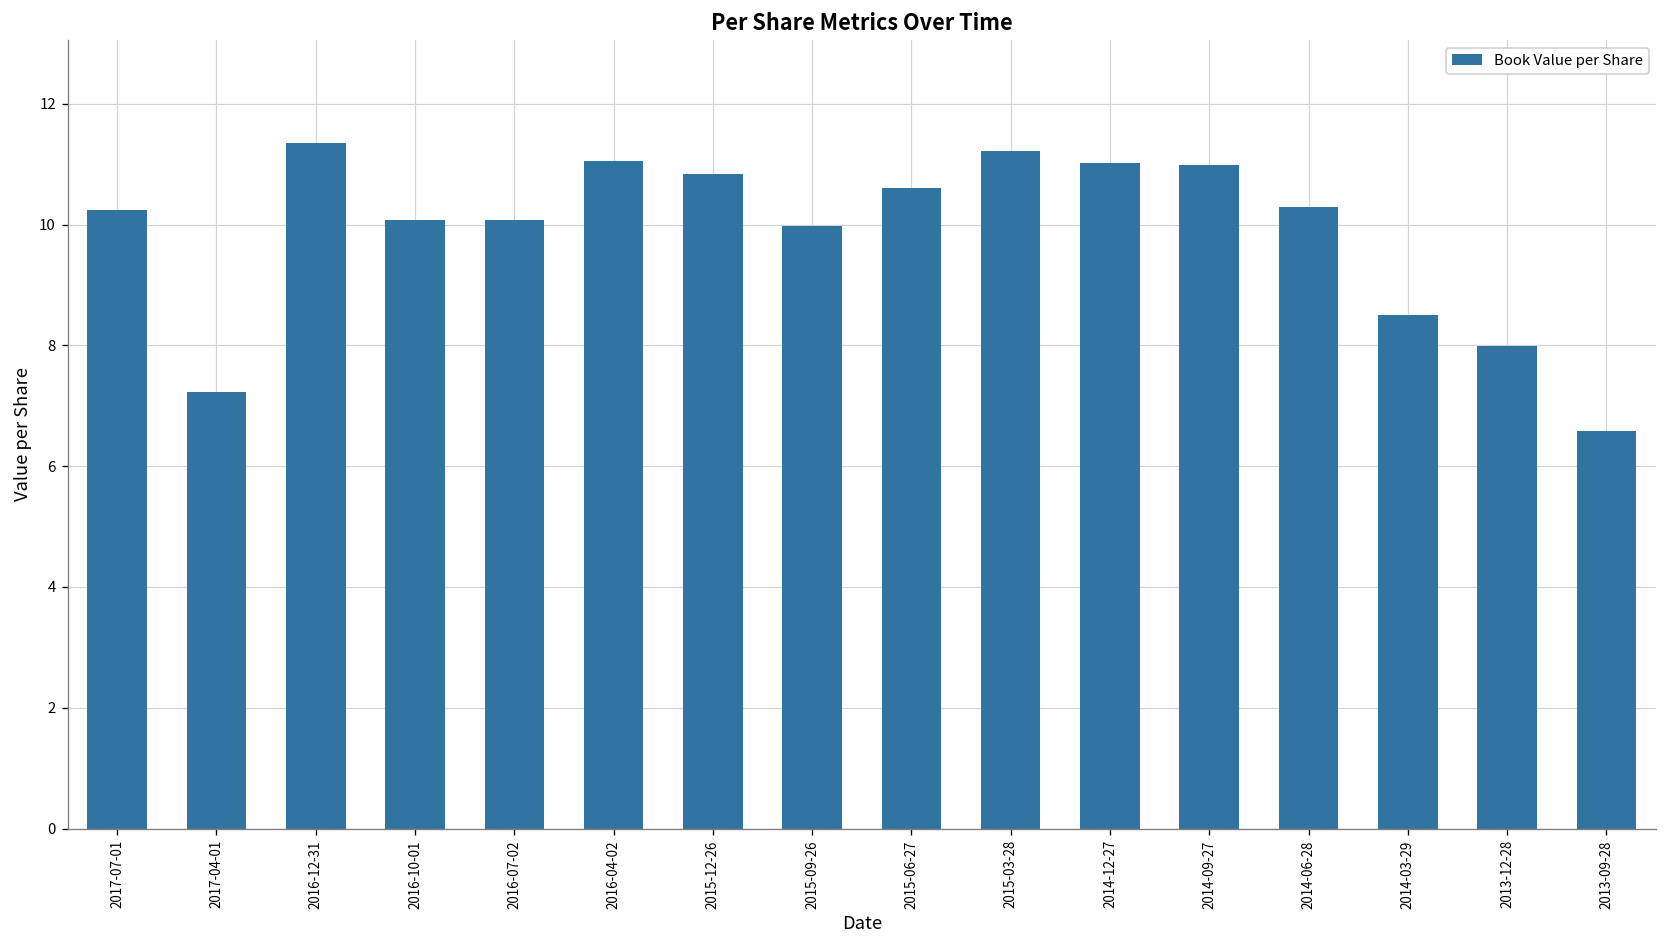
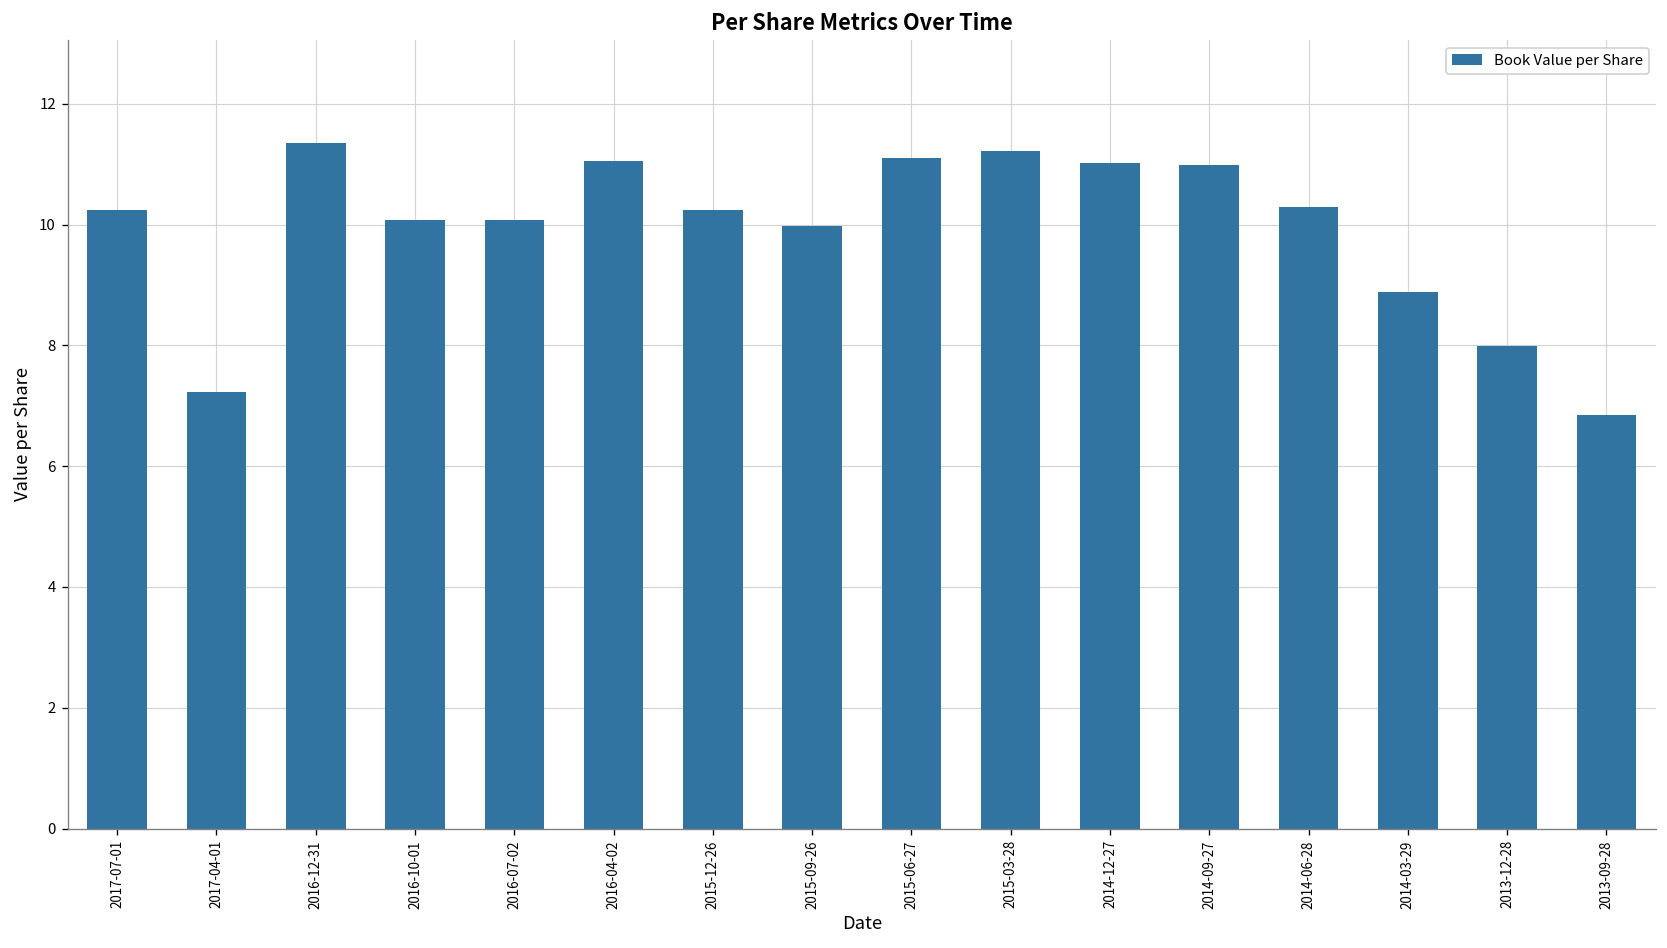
2015-12-26: 10.8 -> 10.2
2015-06-27: 10.6 -> 11.1
2014-03-29: 8.5 -> 8.9
2013-09-28: 6.6 -> 6.8
